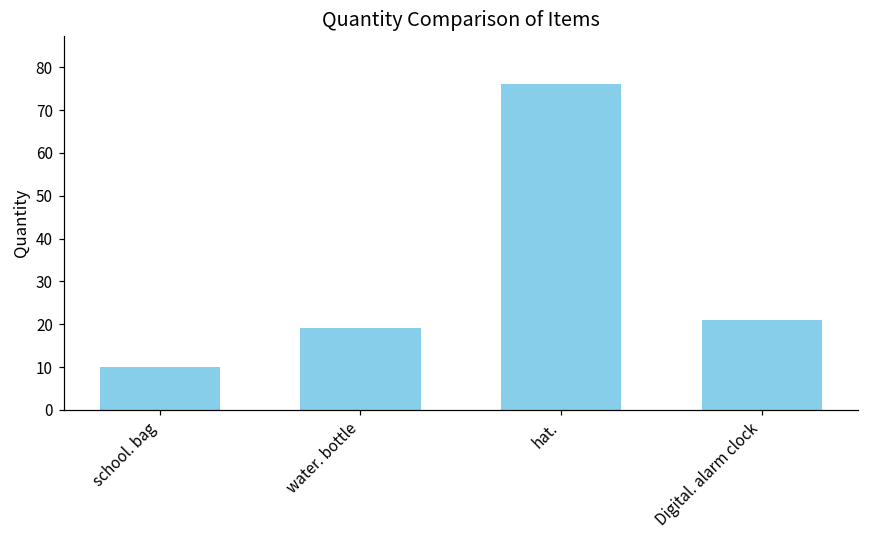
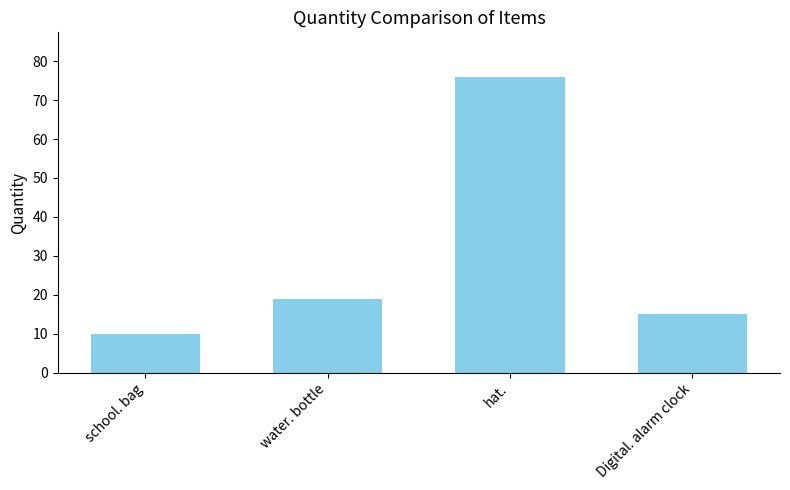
Digital. alarm clock: 21 -> 15
